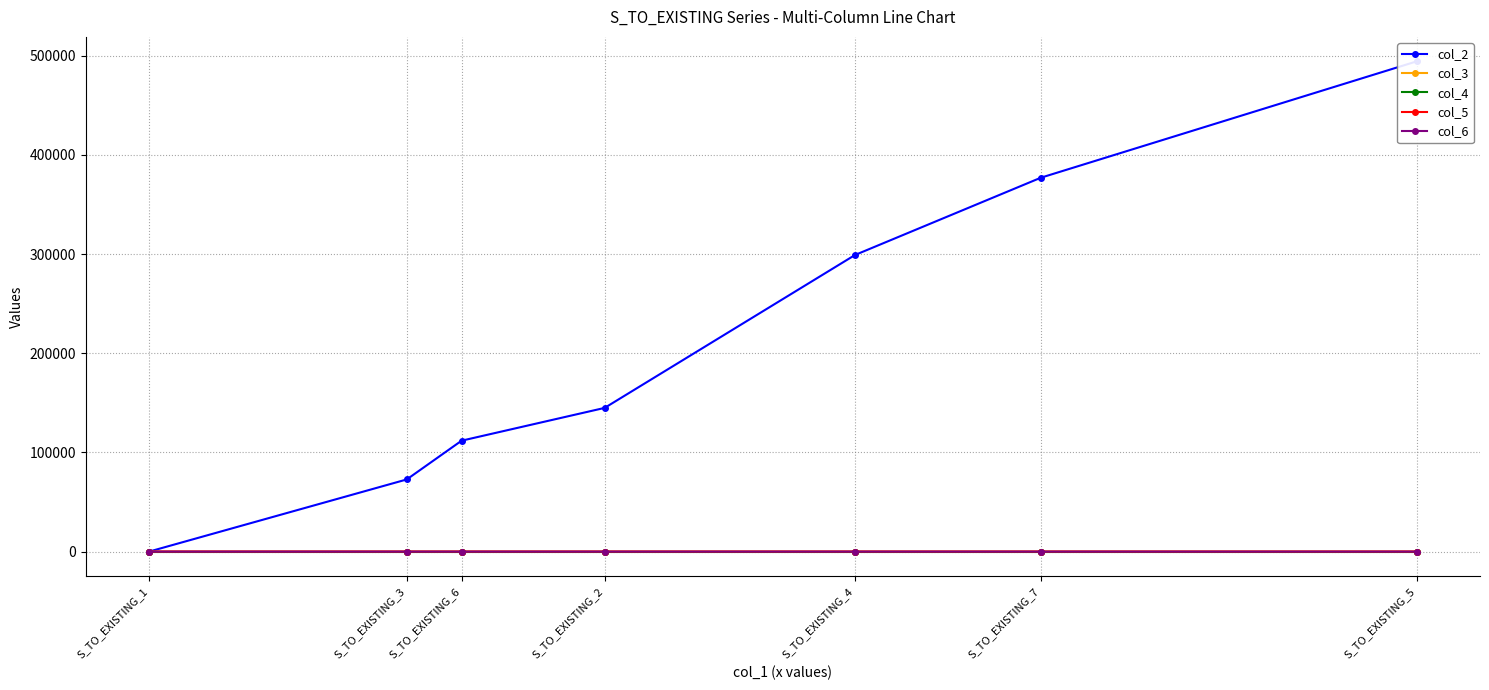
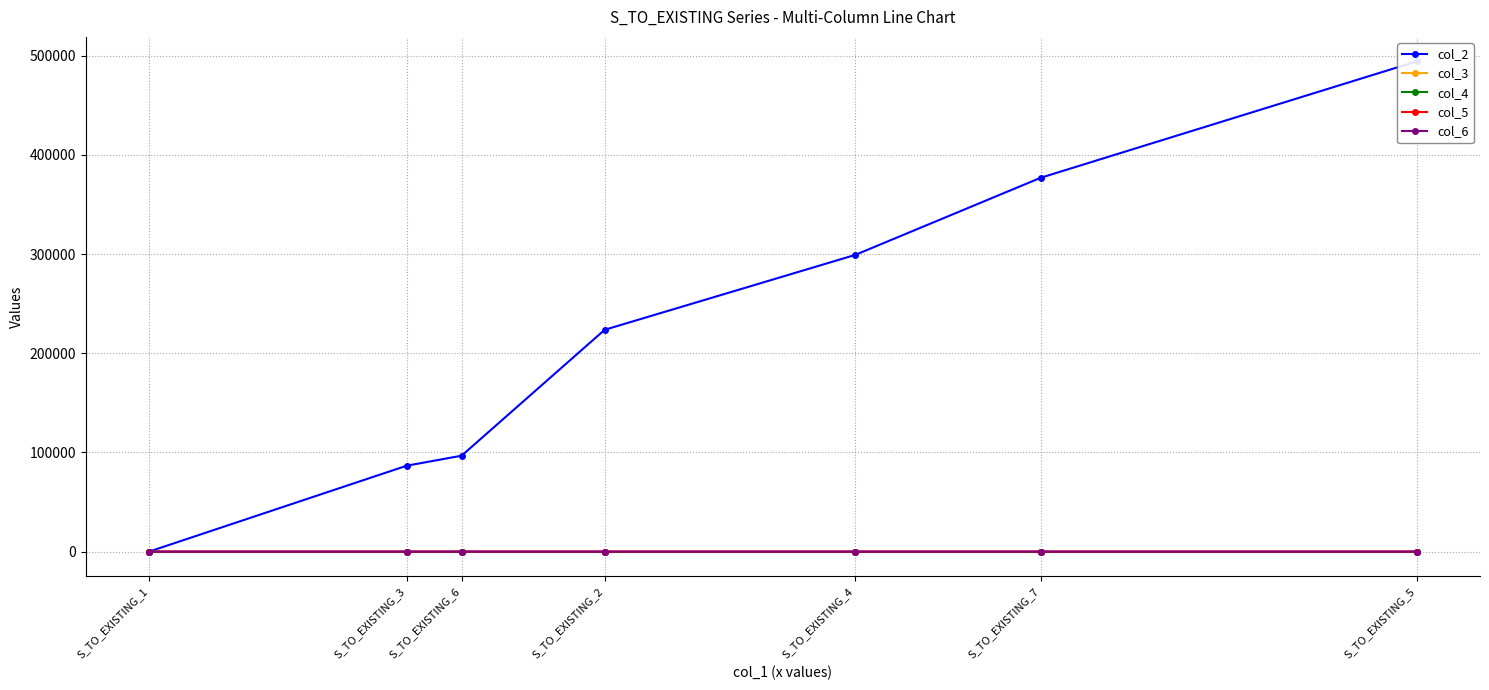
col_2, S_TO_EXISTING_3: 70000 -> 90000
col_2, S_TO_EXISTING_6: 110000 -> 100000
col_2, S_TO_EXISTING_2: 140000 -> 220000
